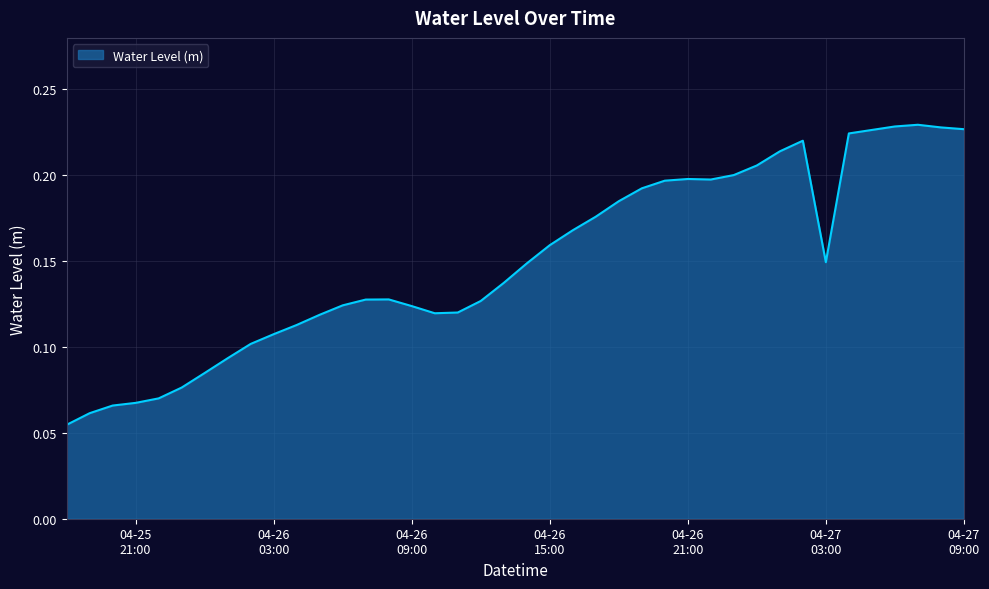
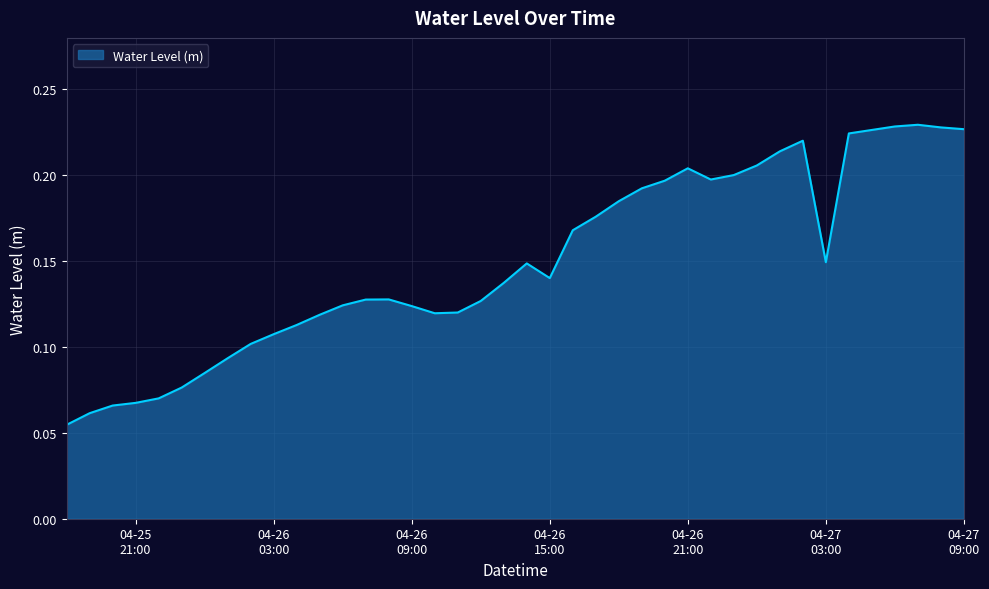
04-26 15:00: 0.159 -> 0.140
04-26 21:00: 0.198 -> 0.204
